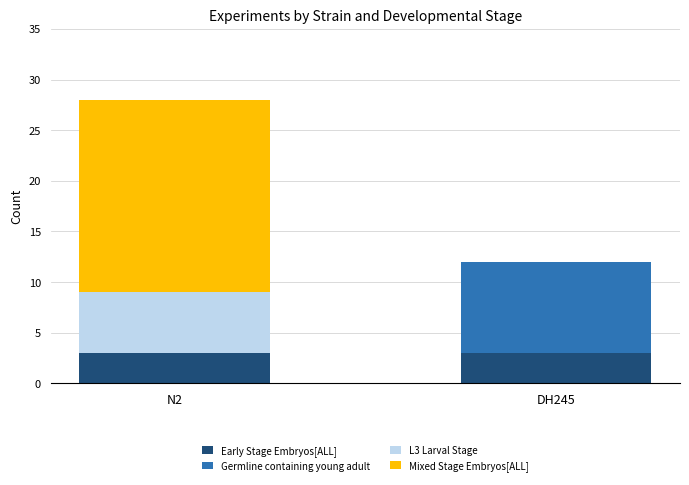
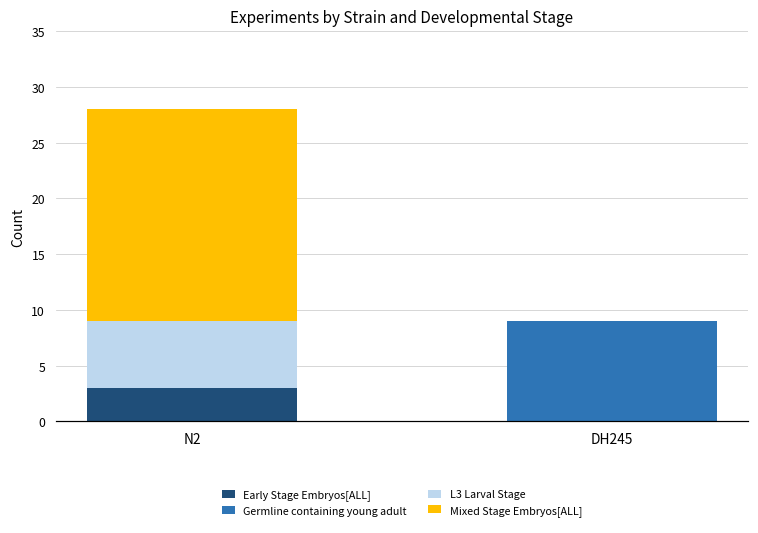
Early Stage Embryos[ALL], DH245: 3 -> 0
